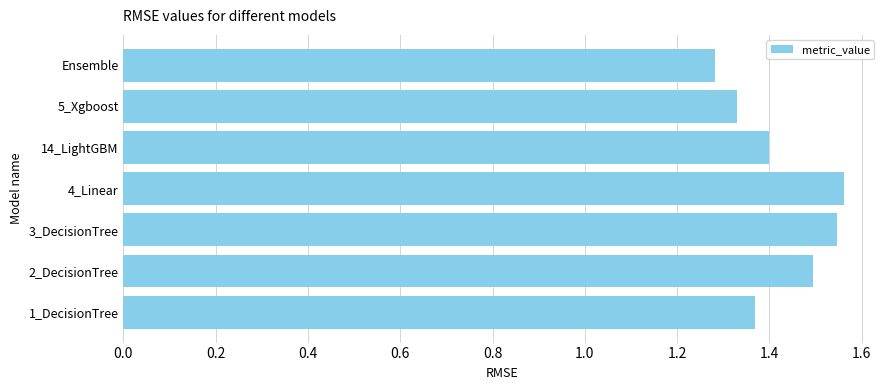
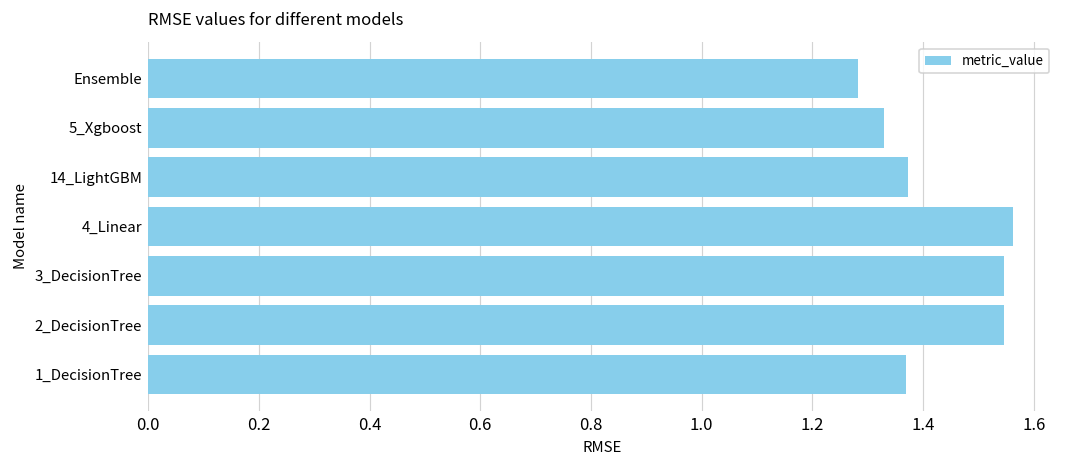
14_LightGBM: 1.40 -> 1.37
2_DecisionTree: 1.49 -> 1.55
